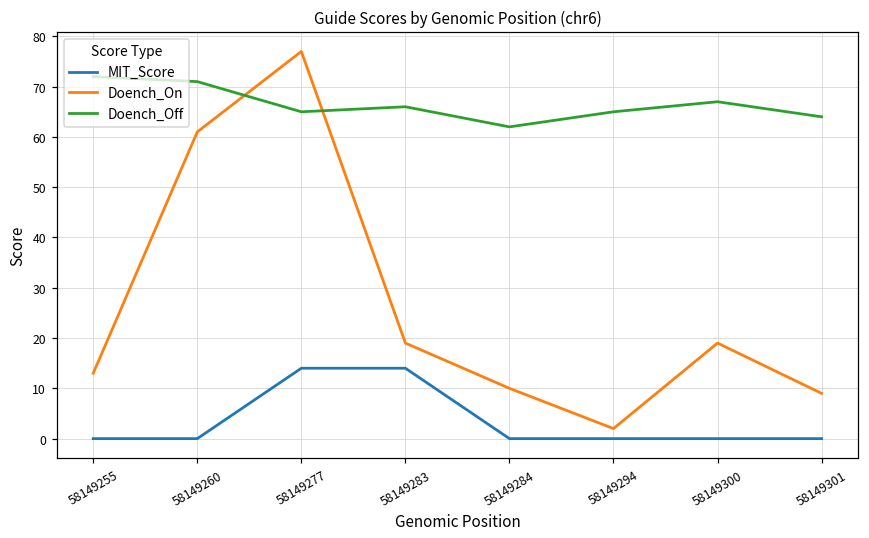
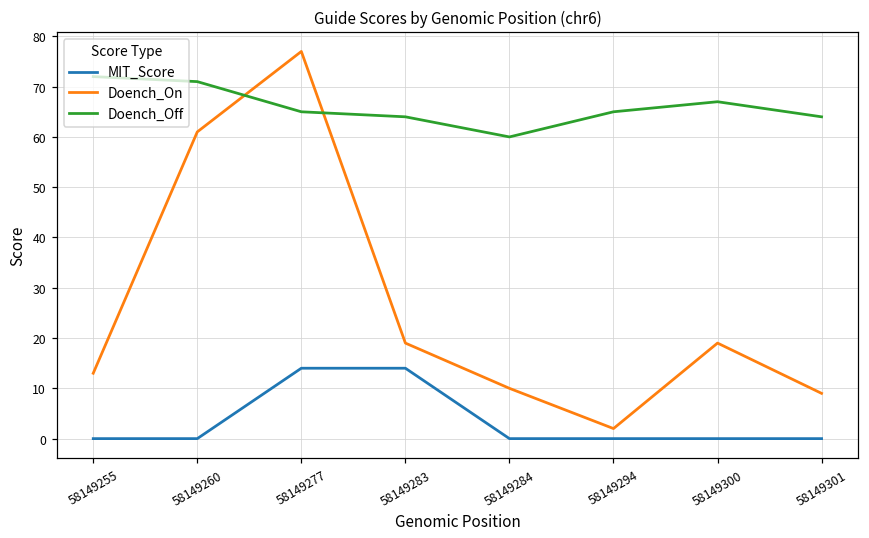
Doench_Off, 58149283: 66 -> 64
Doench_Off, 58149284: 62 -> 60
